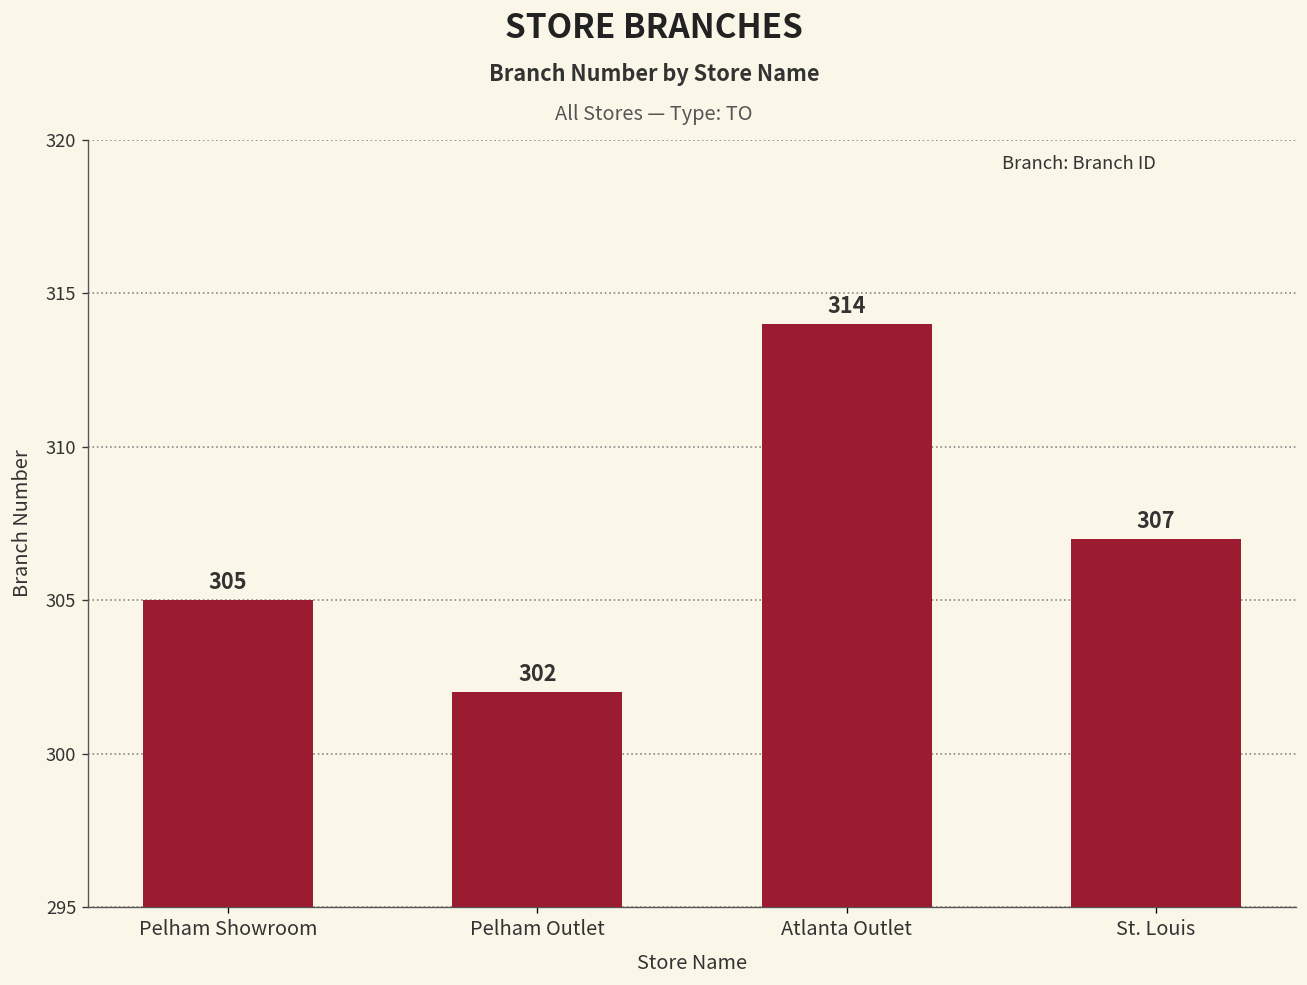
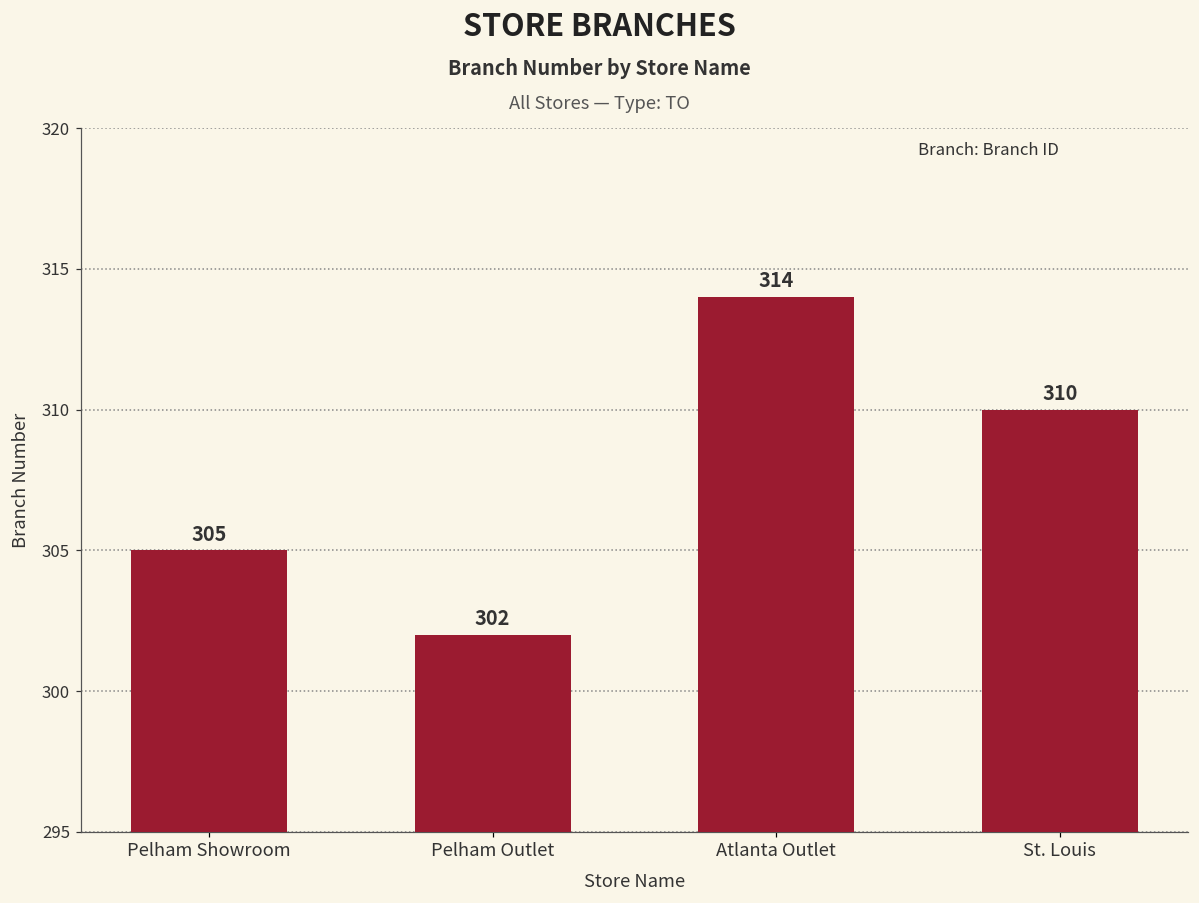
St. Louis: 307 -> 310
